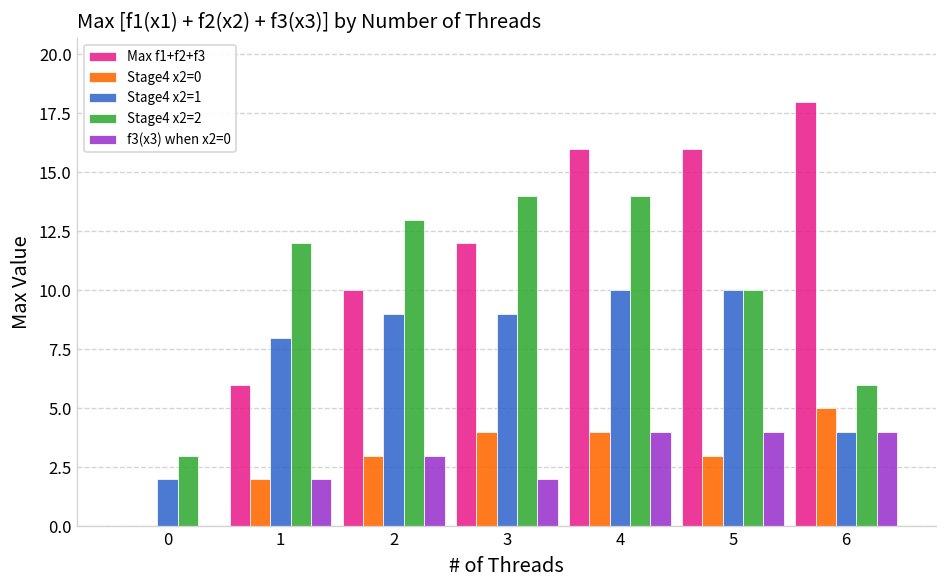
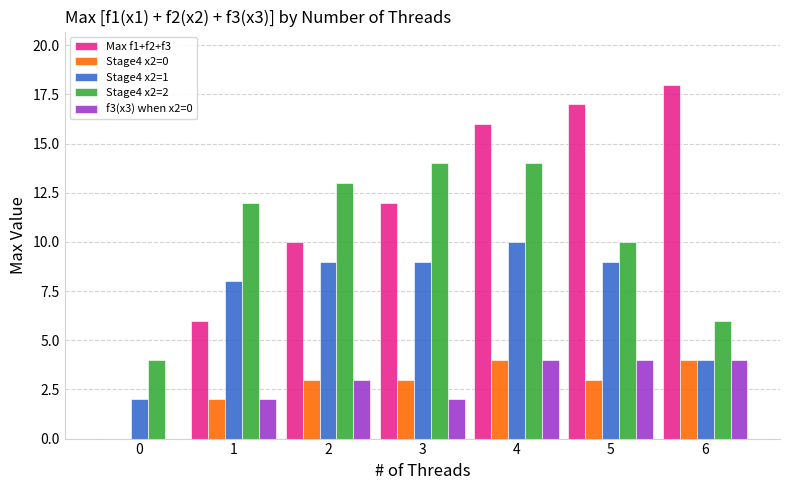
Stage4 x2=2, 0: 3 -> 4
Stage4 x2=0, 3: 4 -> 3
Max f1+f2+f3, 5: 16 -> 17
Stage4 x2=1, 5: 10 -> 9
Stage4 x2=0, 6: 5 -> 4
